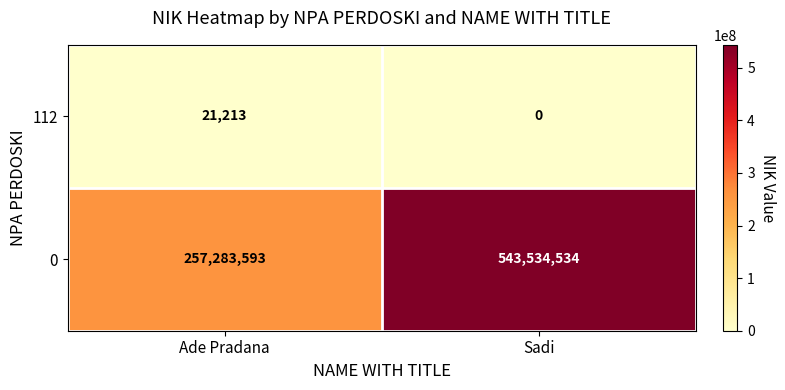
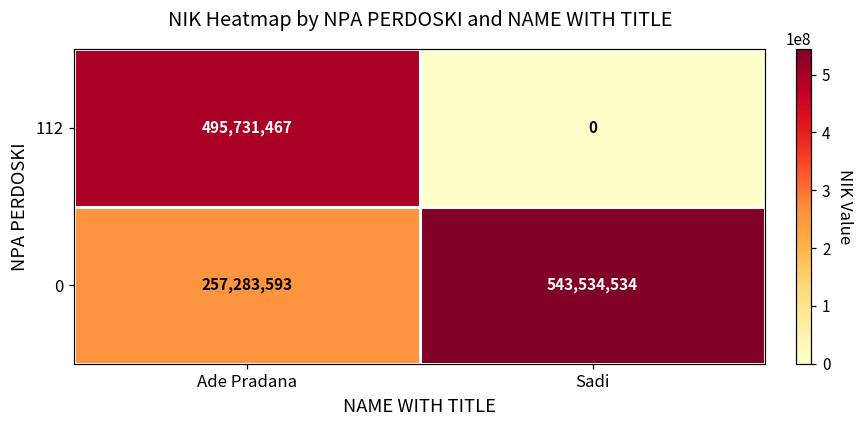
112, Ade Pradana: 21,213 -> 495,731,467
